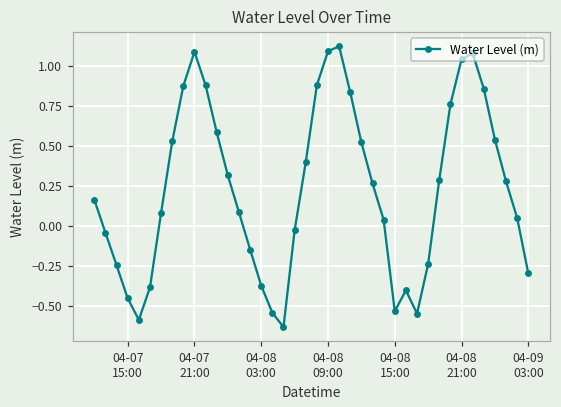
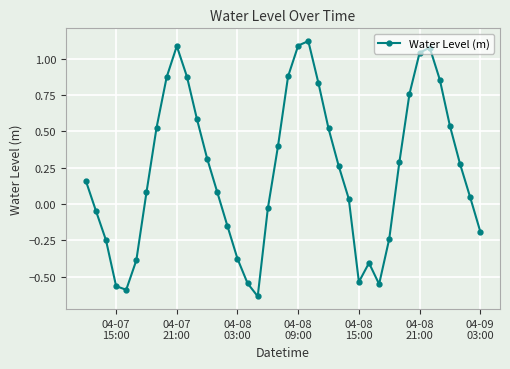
04-07 15:00: -0.45 -> -0.56
04-09 03:00: -0.30 -> -0.19
